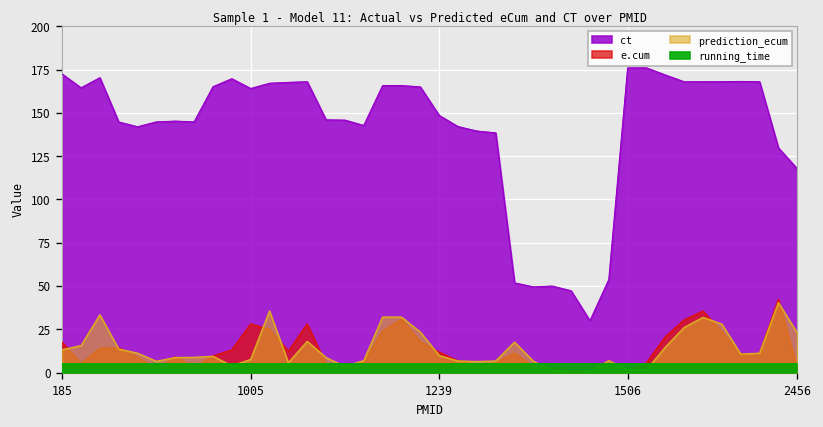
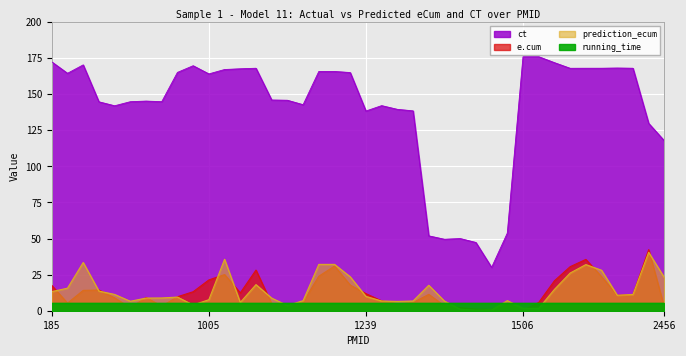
e.cum, 1005: 28 -> 21
ct, 1239: 149 -> 138
